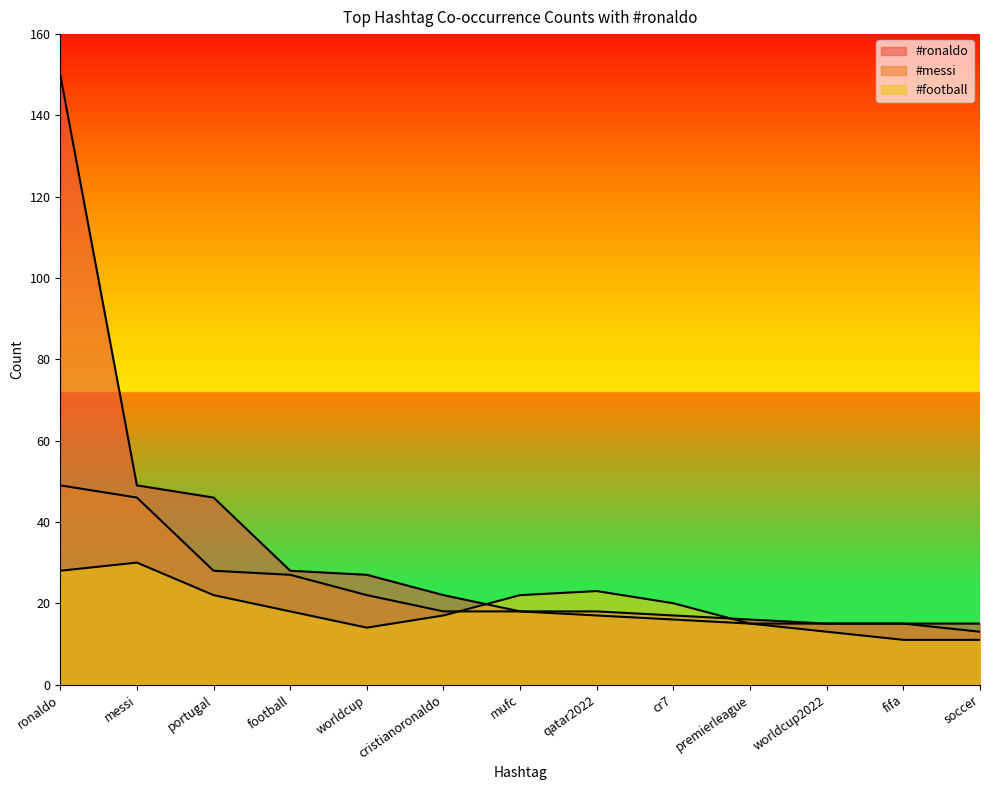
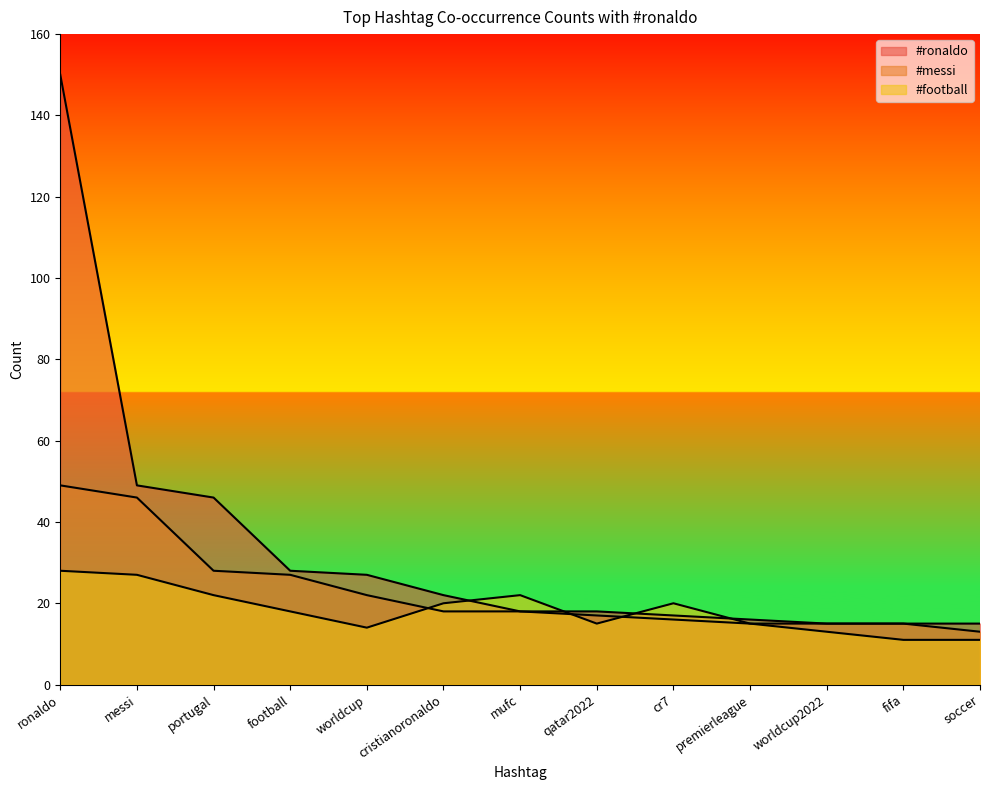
#football, messi: 30 -> 27
#football, cristianoronaldo: 17 -> 20
#football, qatar2022: 23 -> 15
